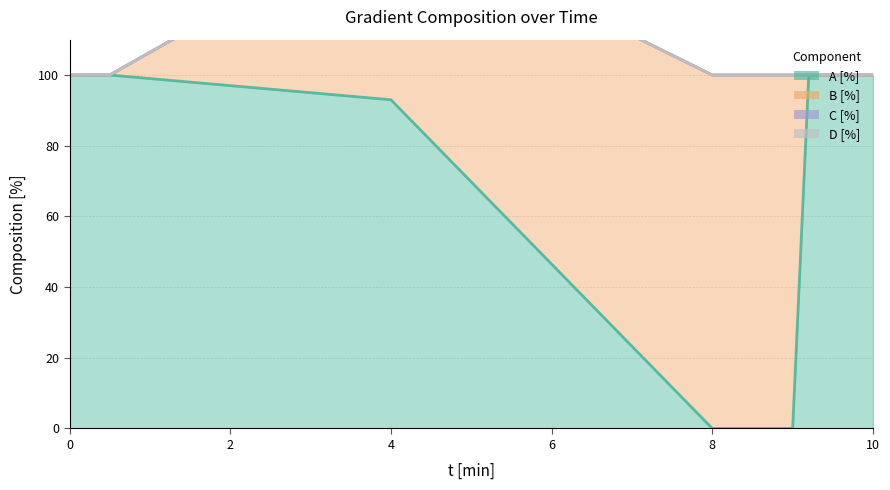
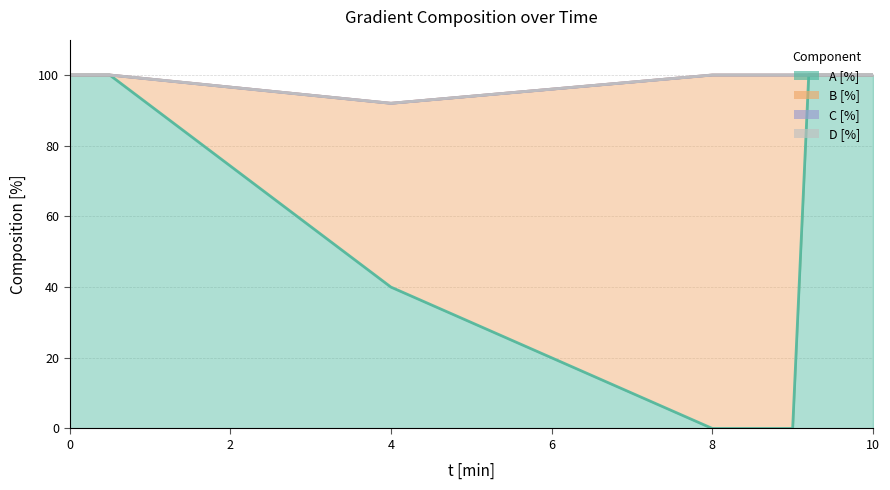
A [%], 4: 93 -> 40
